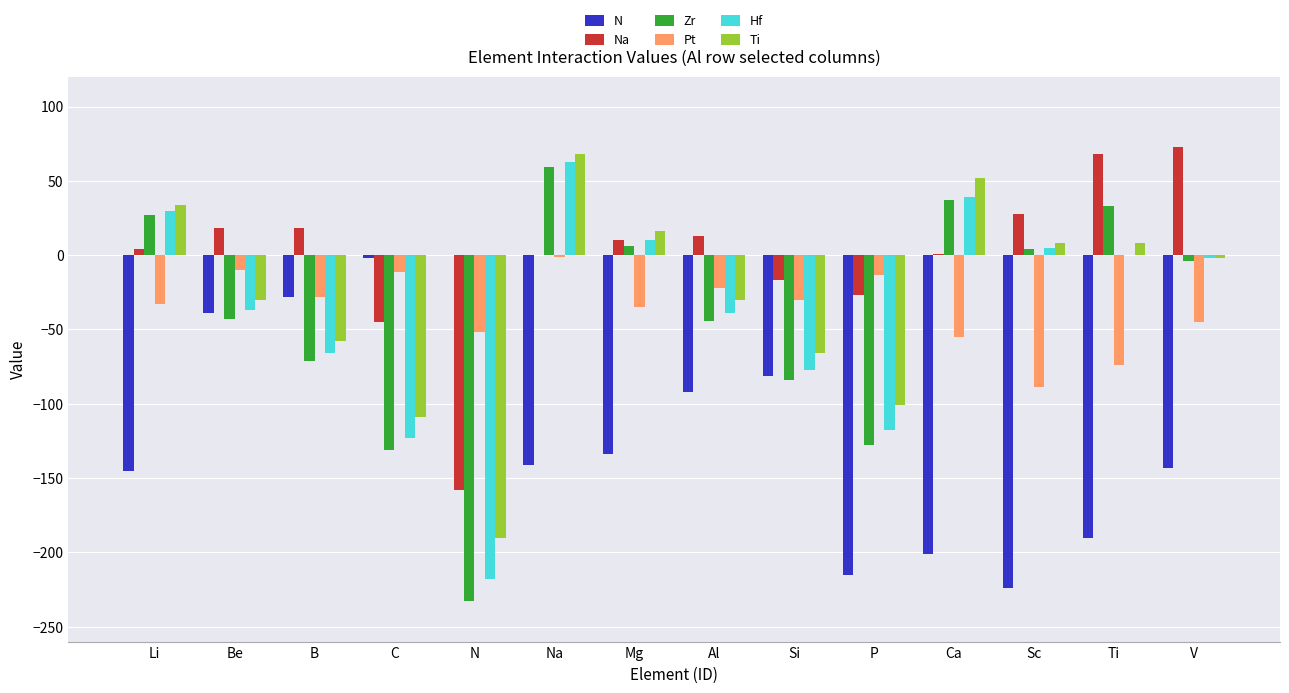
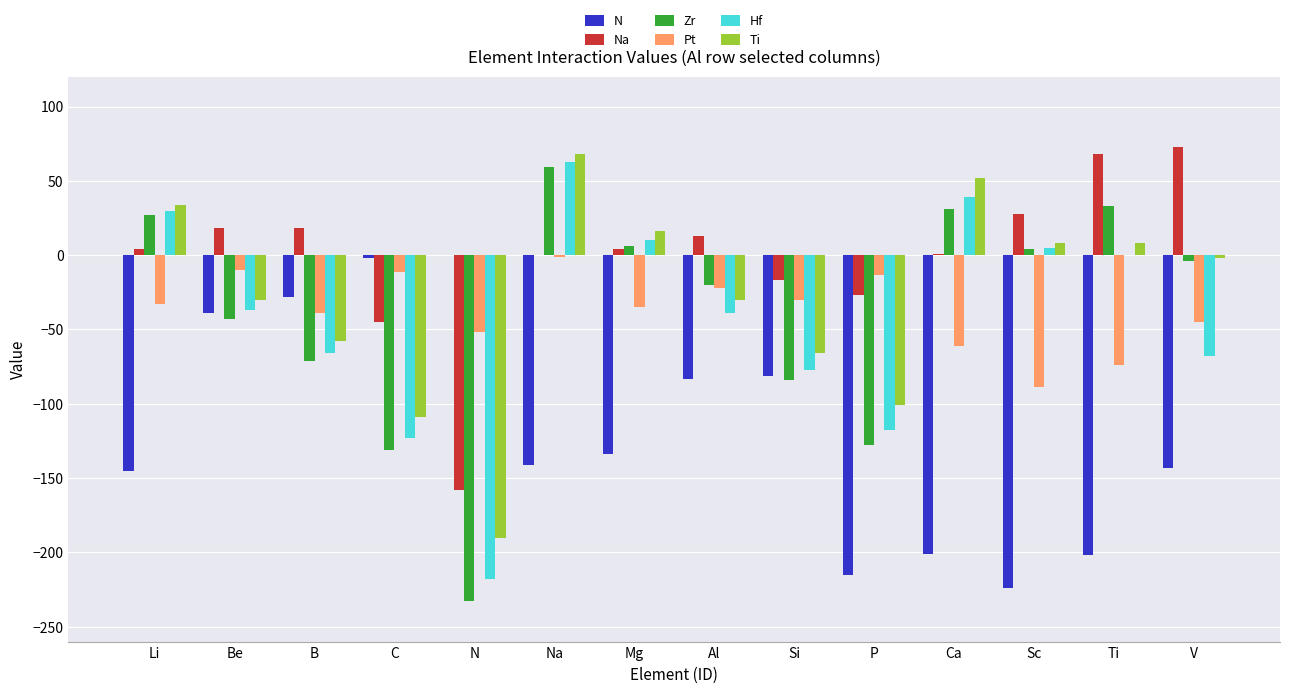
Pt, B: -28 -> -39
Na, Mg: 10 -> 4
N, Al: -92 -> -83
Zr, Al: -44 -> -20
Zr, Ca: 37 -> 31
Pt, Ca: -55 -> -61
N, Ti: -190 -> -202
Hf, V: -2 -> -68
